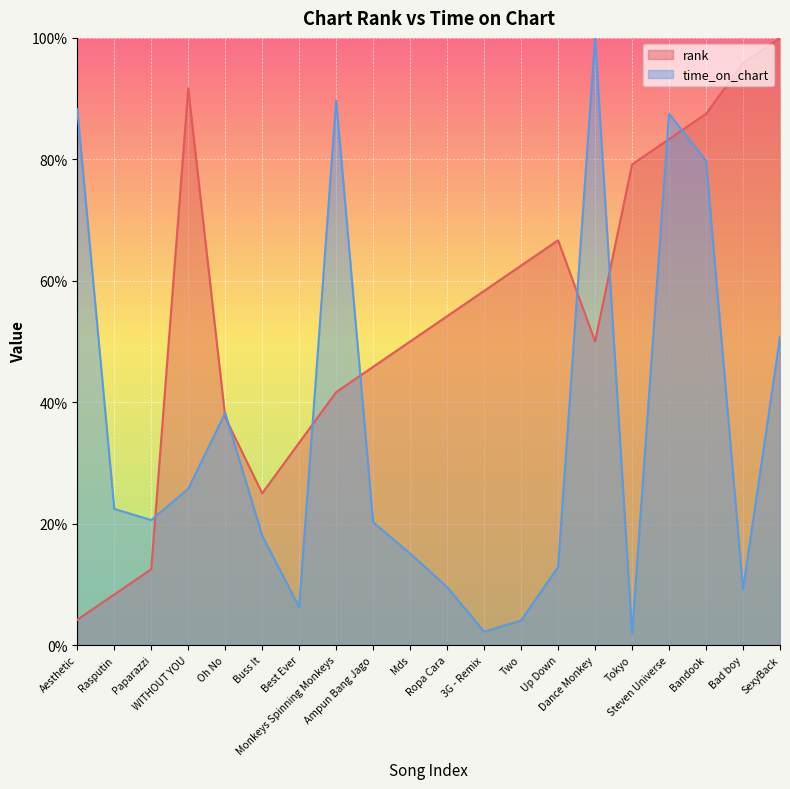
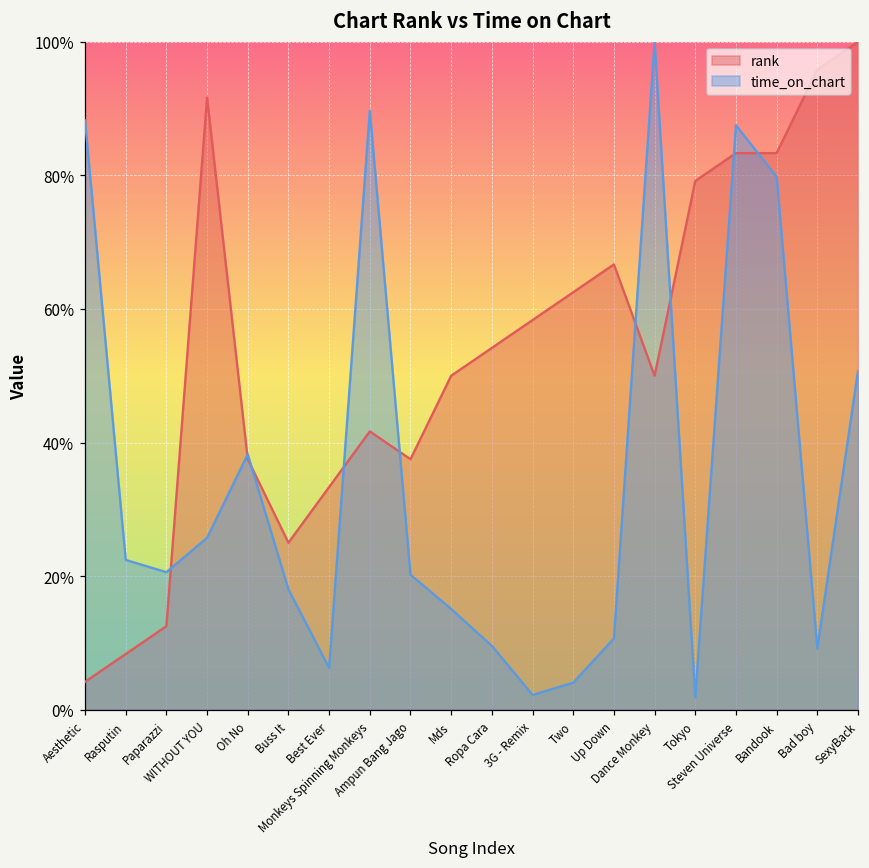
rank, Ampun Bang Jago: 46% -> 38%
time_on_chart, Up Down: 13% -> 11%
rank, Bandook: 88% -> 83%
